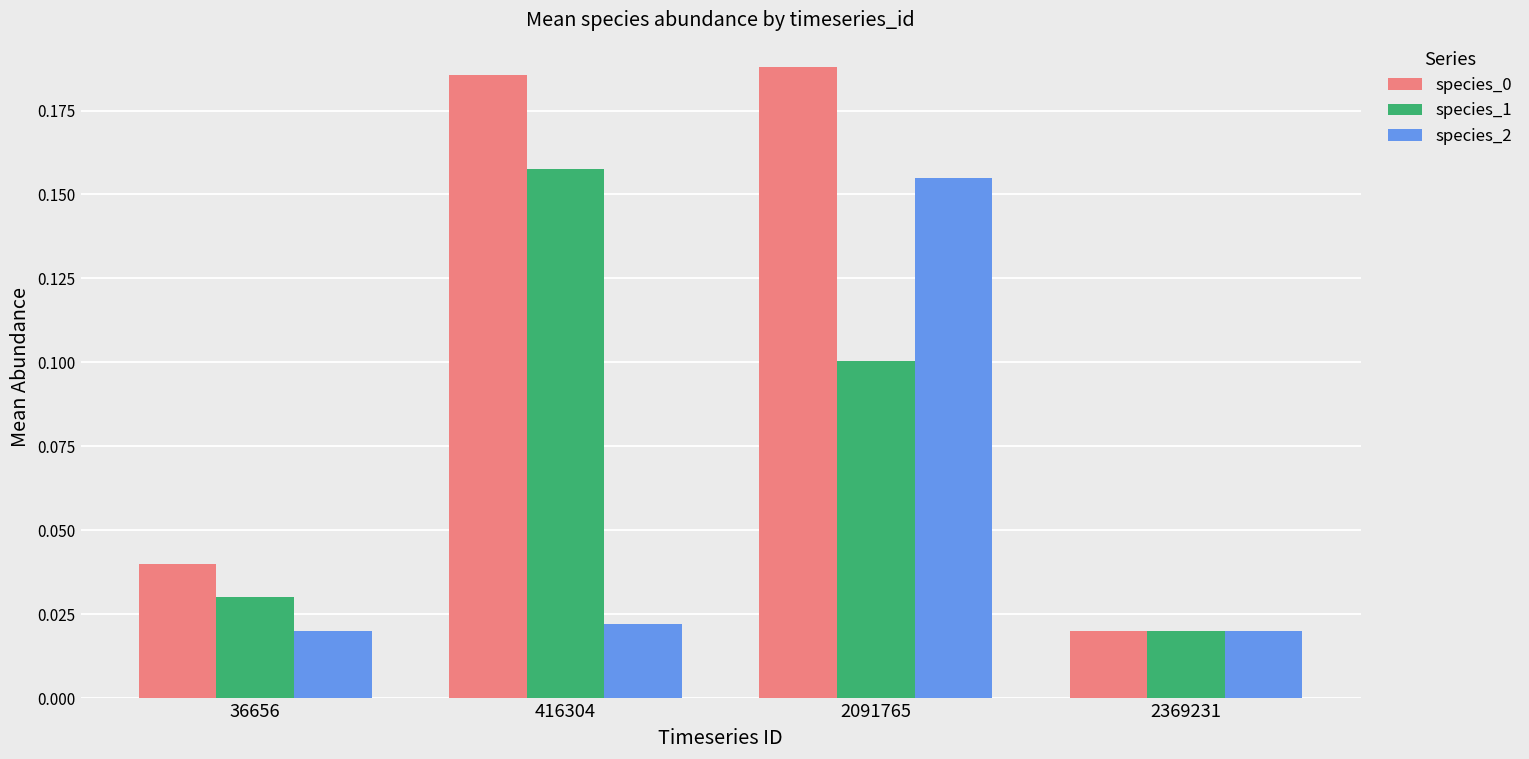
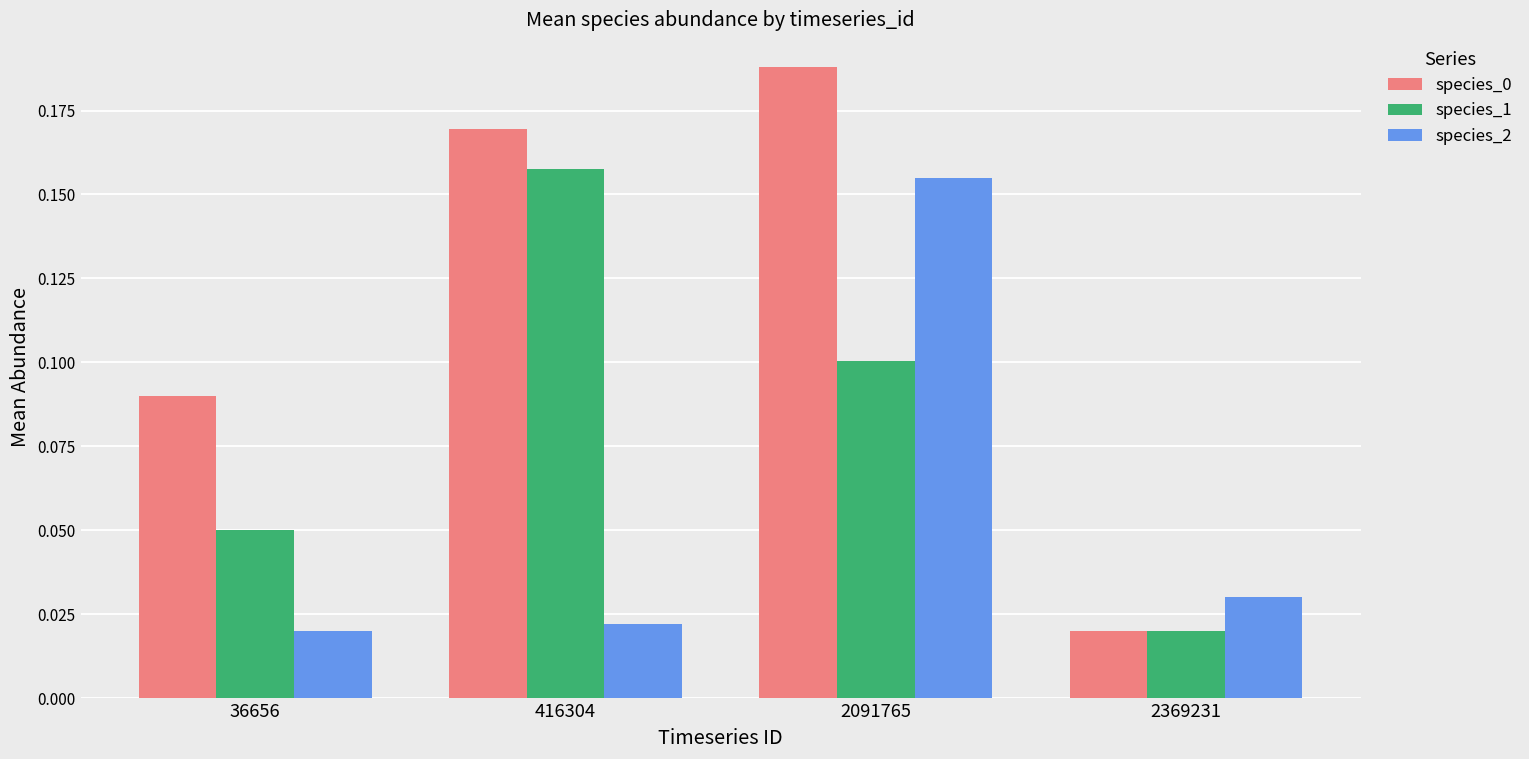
species_0, 36656: 0.04 -> 0.09
species_1, 36656: 0.03 -> 0.05
species_0, 416304: 0.186 -> 0.170
species_2, 2369231: 0.02 -> 0.03
